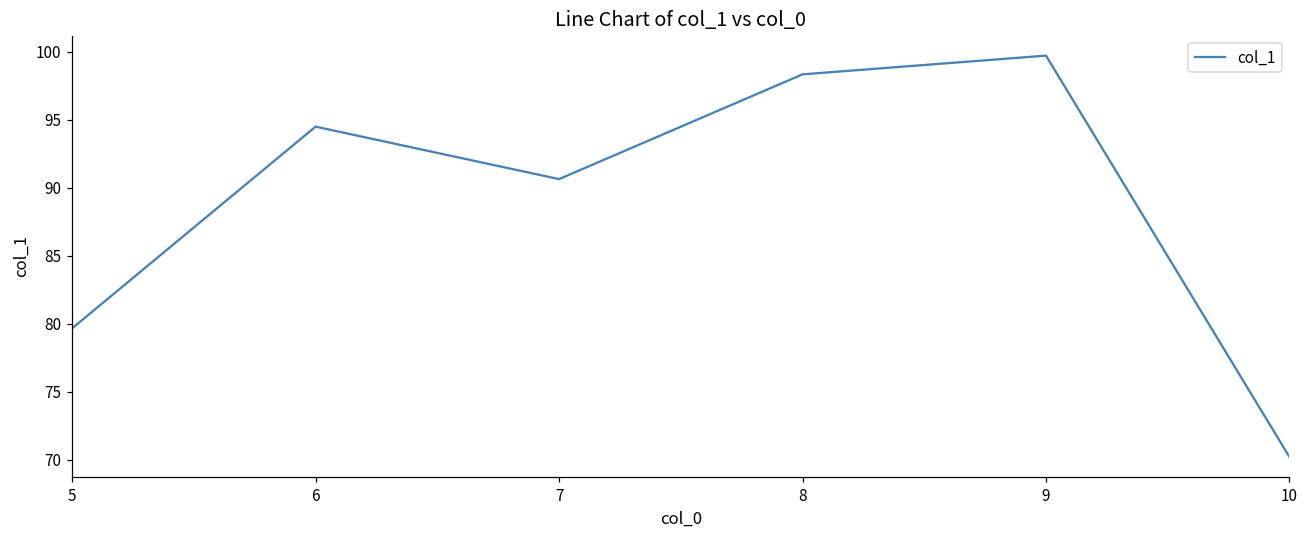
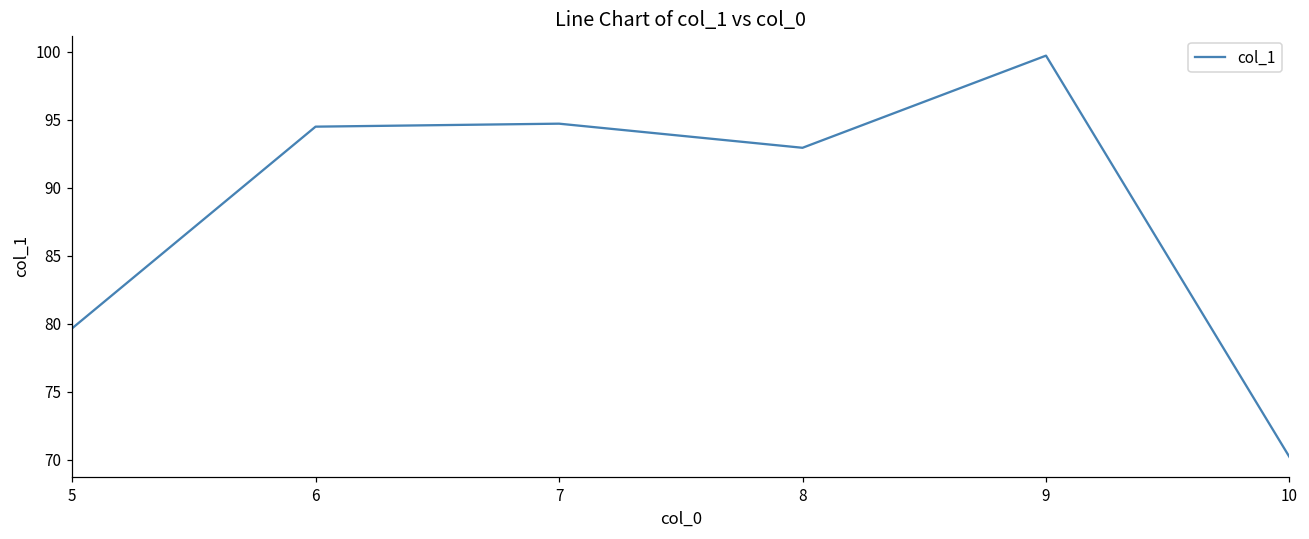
7: 90.6 -> 94.7
8: 98.3 -> 92.9
